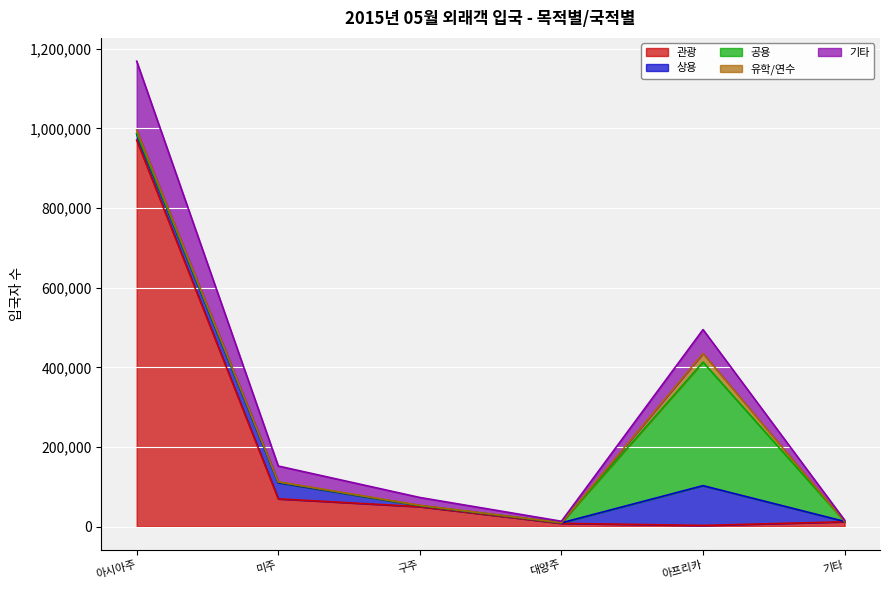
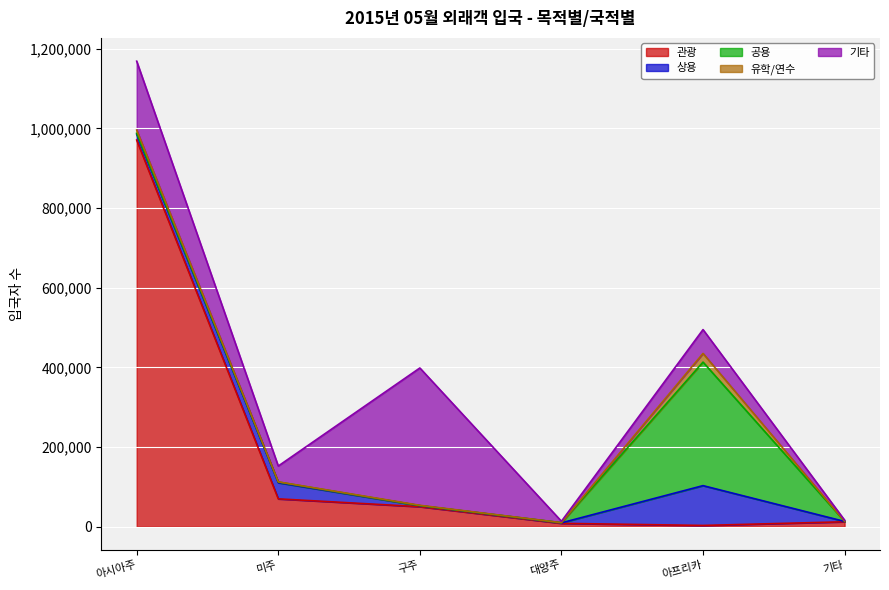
기타, 구주: 20,000 -> 340,000
